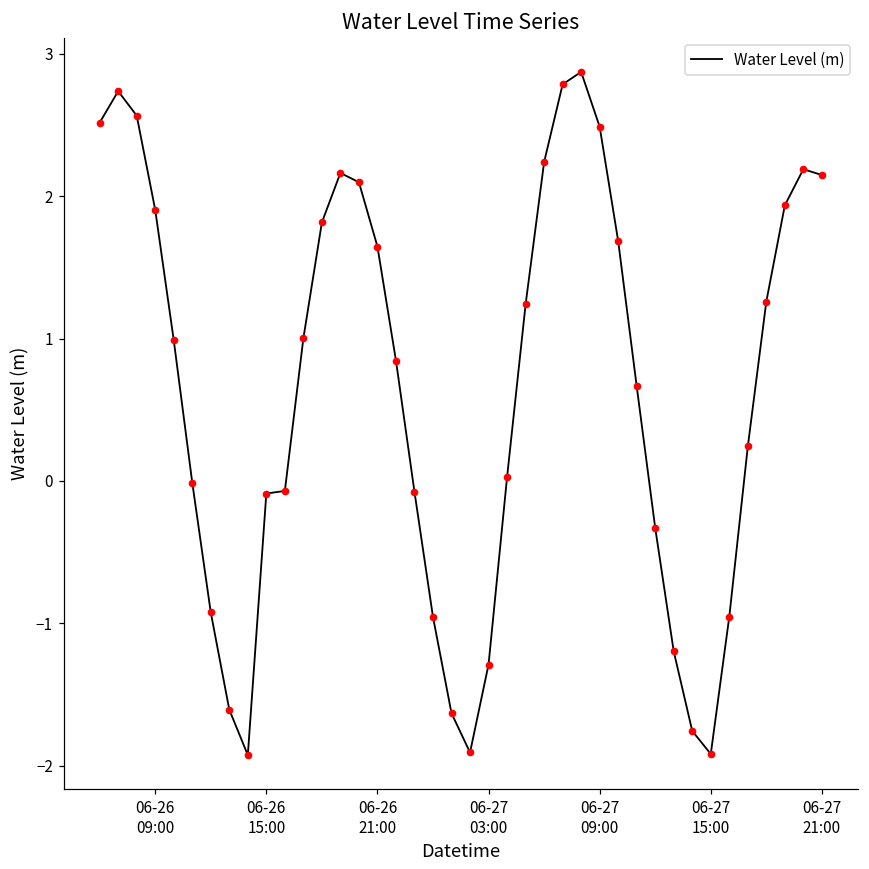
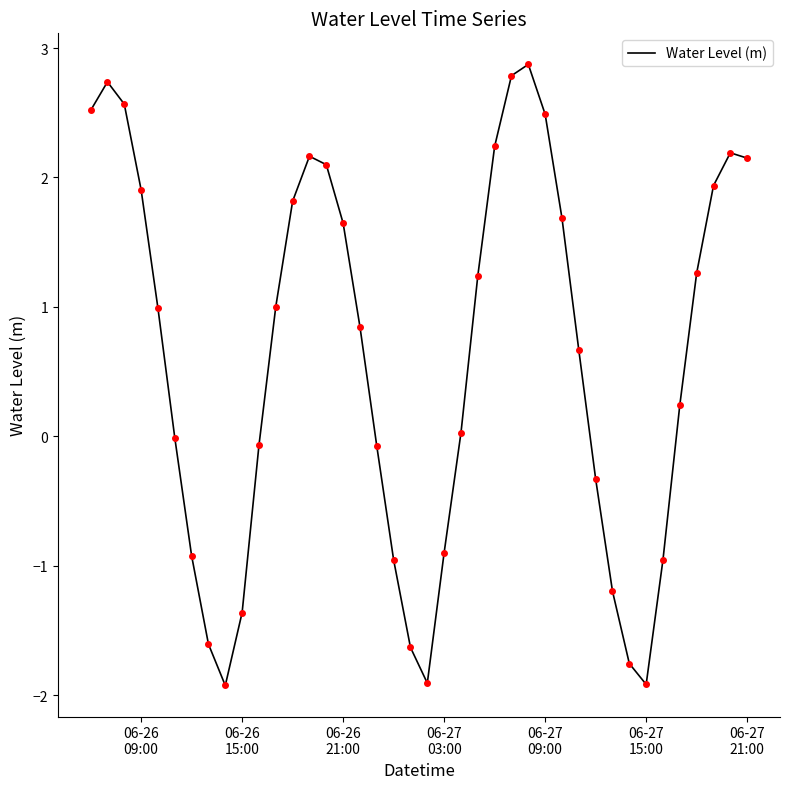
06-26 15:00: -0.09 -> -1.36
06-27 03:00: -1.29 -> -0.90
